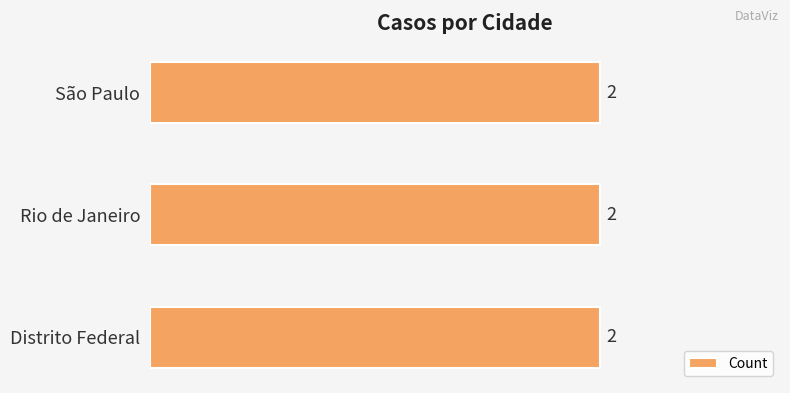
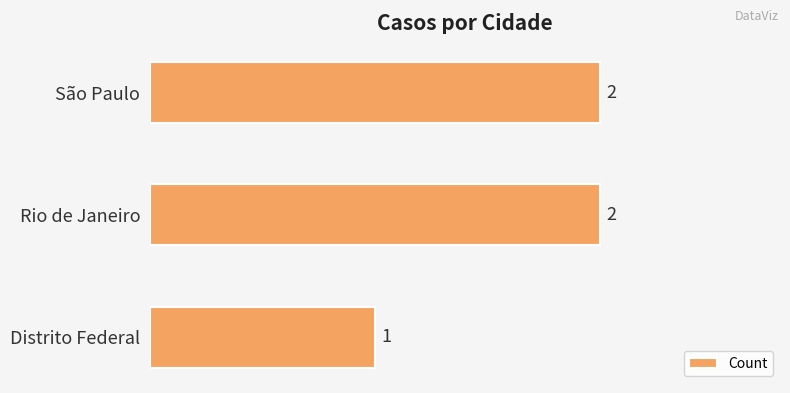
Distrito Federal: 2 -> 1
